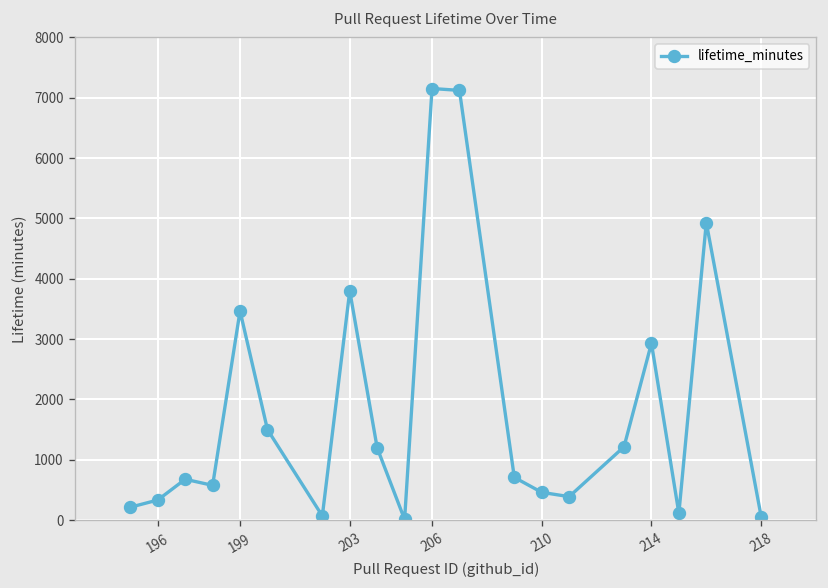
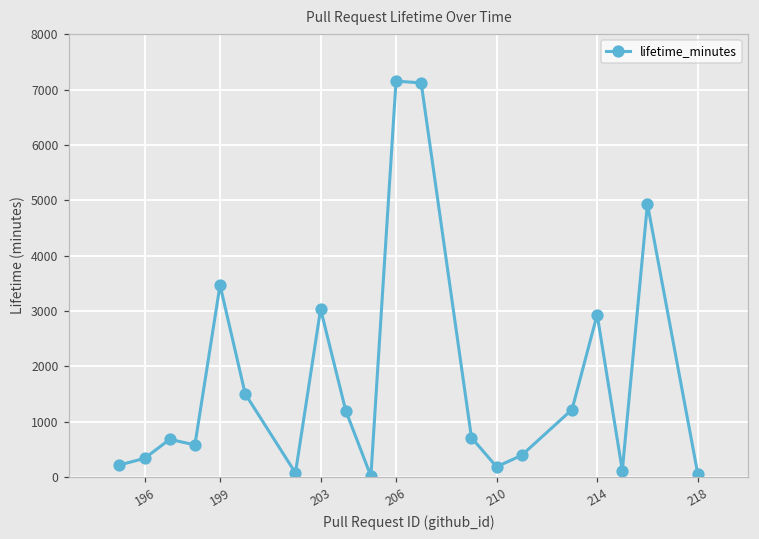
203: 3800 -> 3000
210: 500 -> 200
